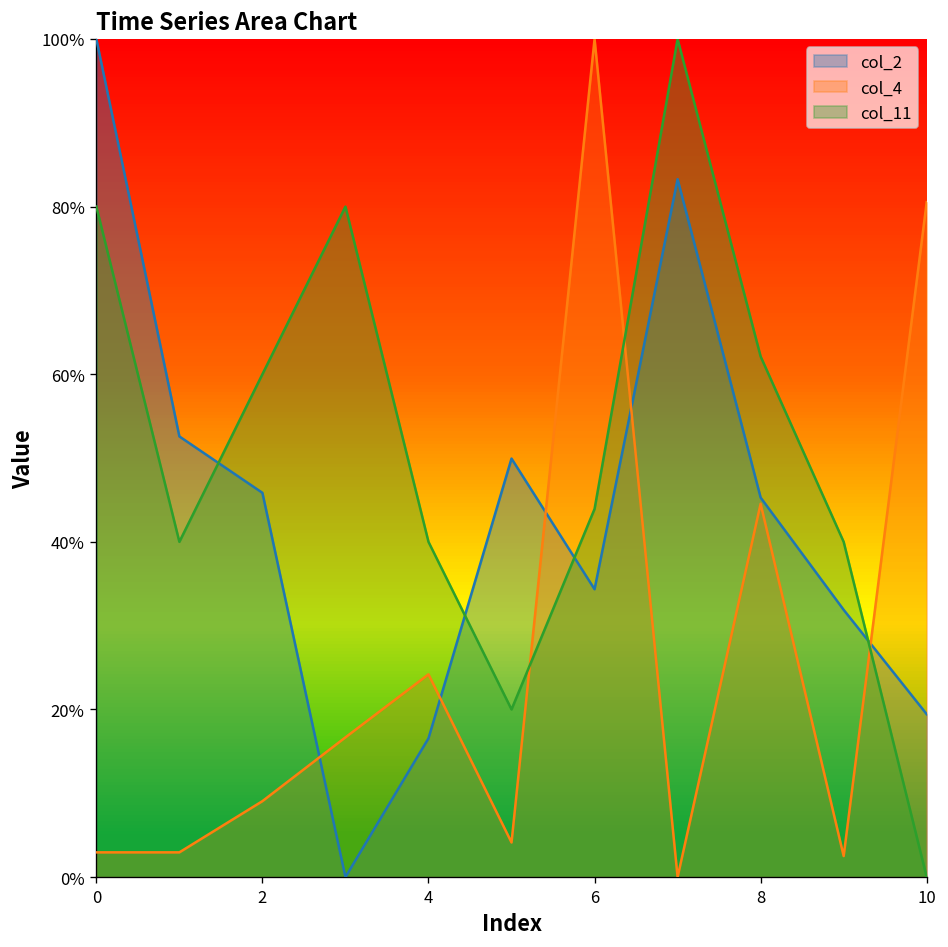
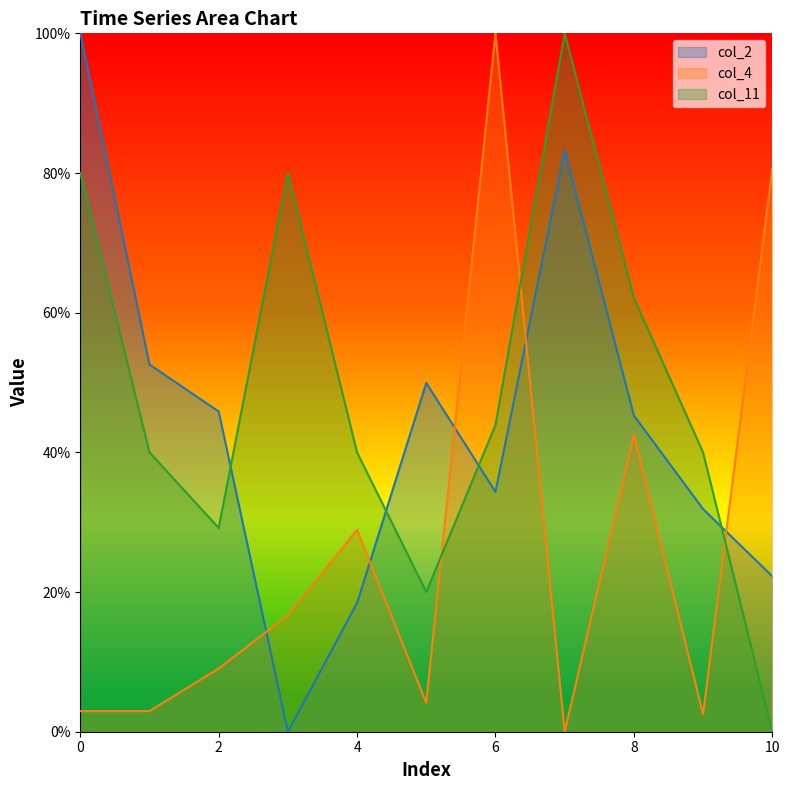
col_11, 2: 60% -> 29%
col_2, 4: 17% -> 18%
col_4, 4: 24% -> 29%
col_4, 8: 45% -> 42%
col_2, 10: 19% -> 22%
